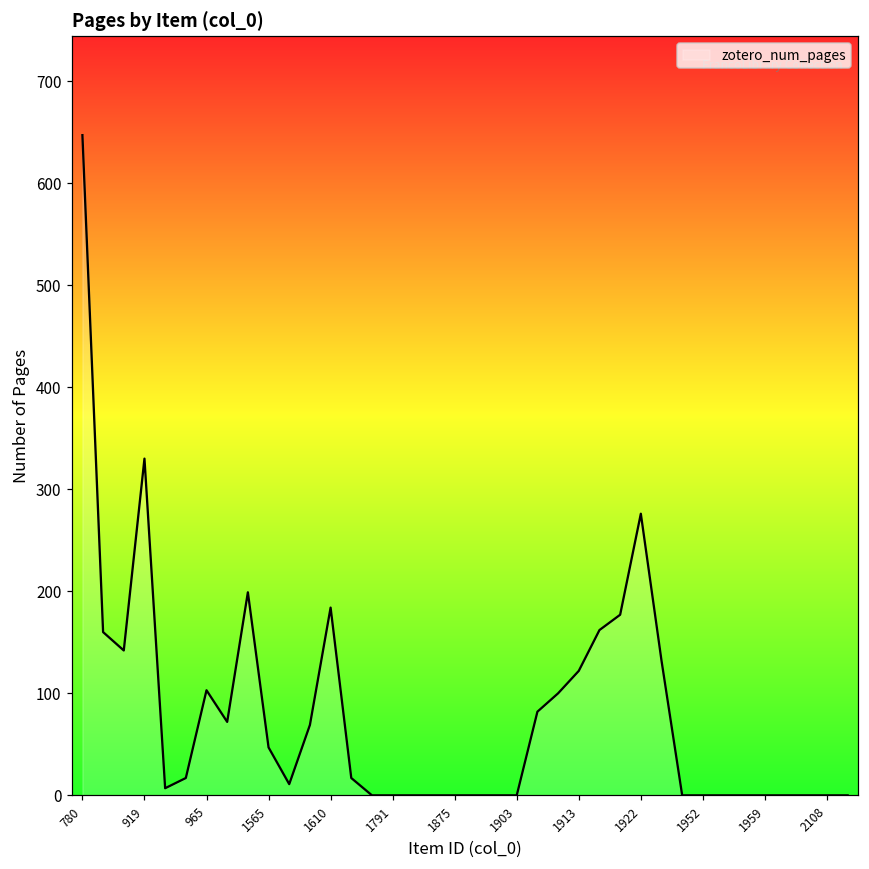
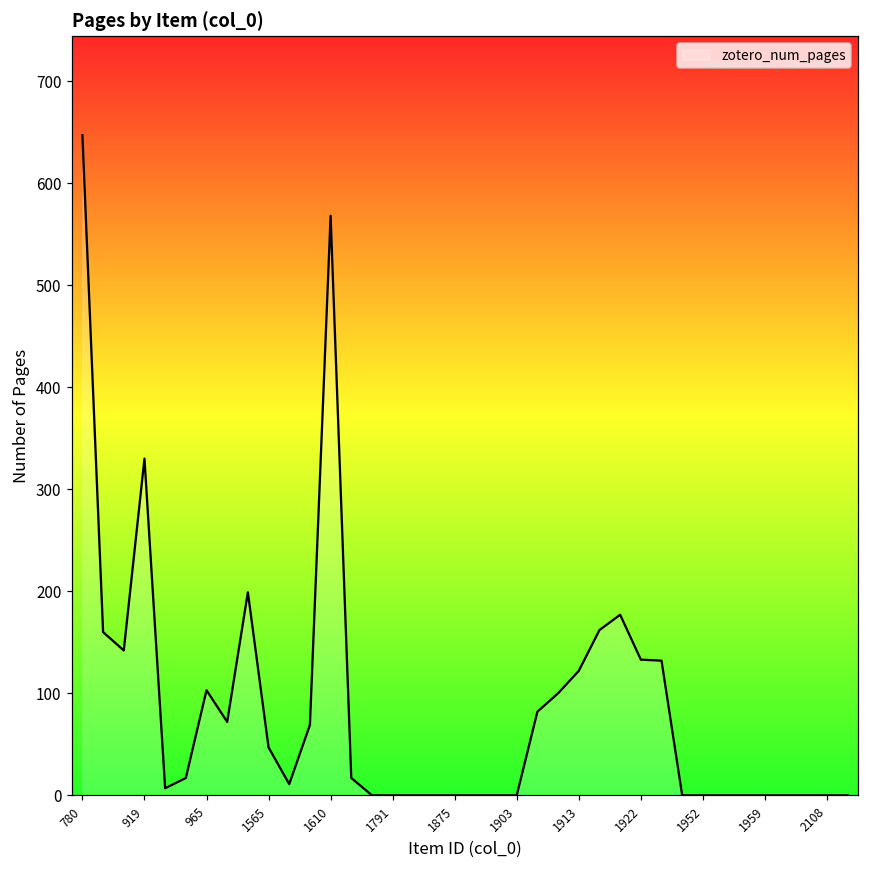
1610: 180 -> 570
1922: 280 -> 130
